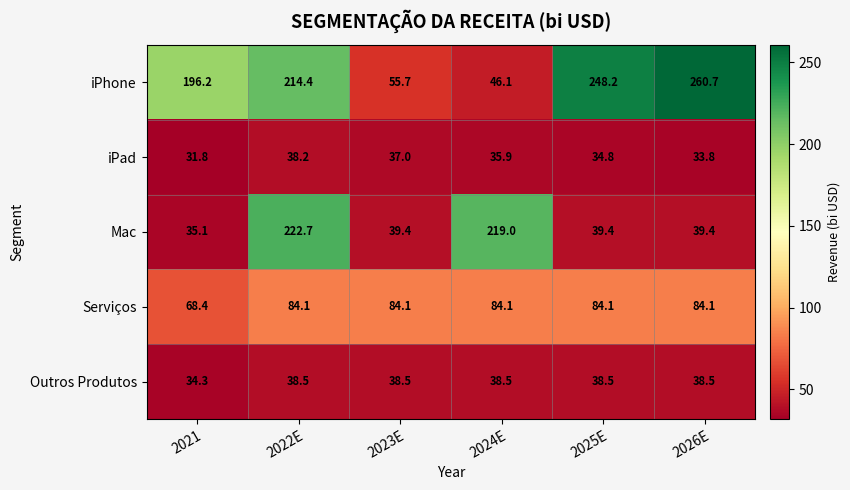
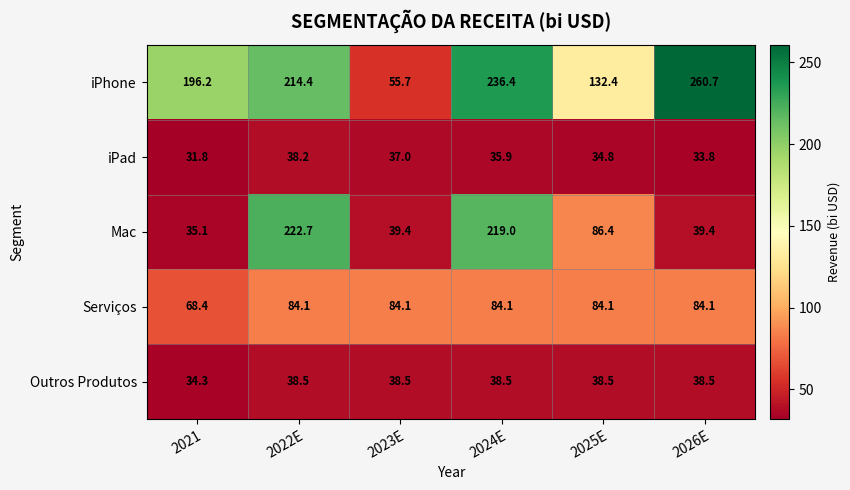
iPhone, 2024E: 46.1 -> 236.4
iPhone, 2025E: 248.2 -> 132.4
Mac, 2025E: 39.4 -> 86.4
